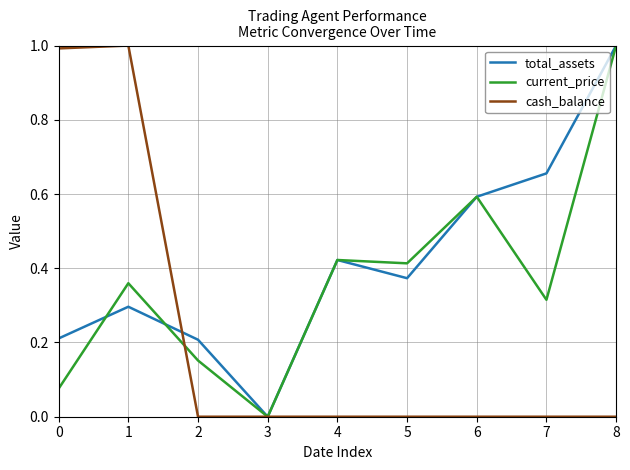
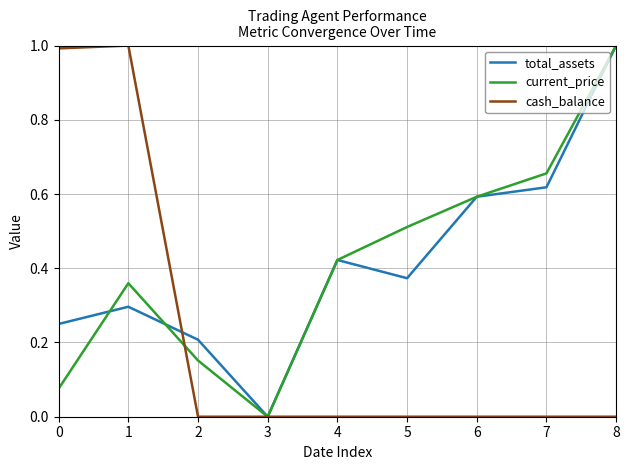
total_assets, 0: 0.21 -> 0.25
current_price, 5: 0.41 -> 0.51
total_assets, 7: 0.66 -> 0.62
current_price, 7: 0.32 -> 0.66
